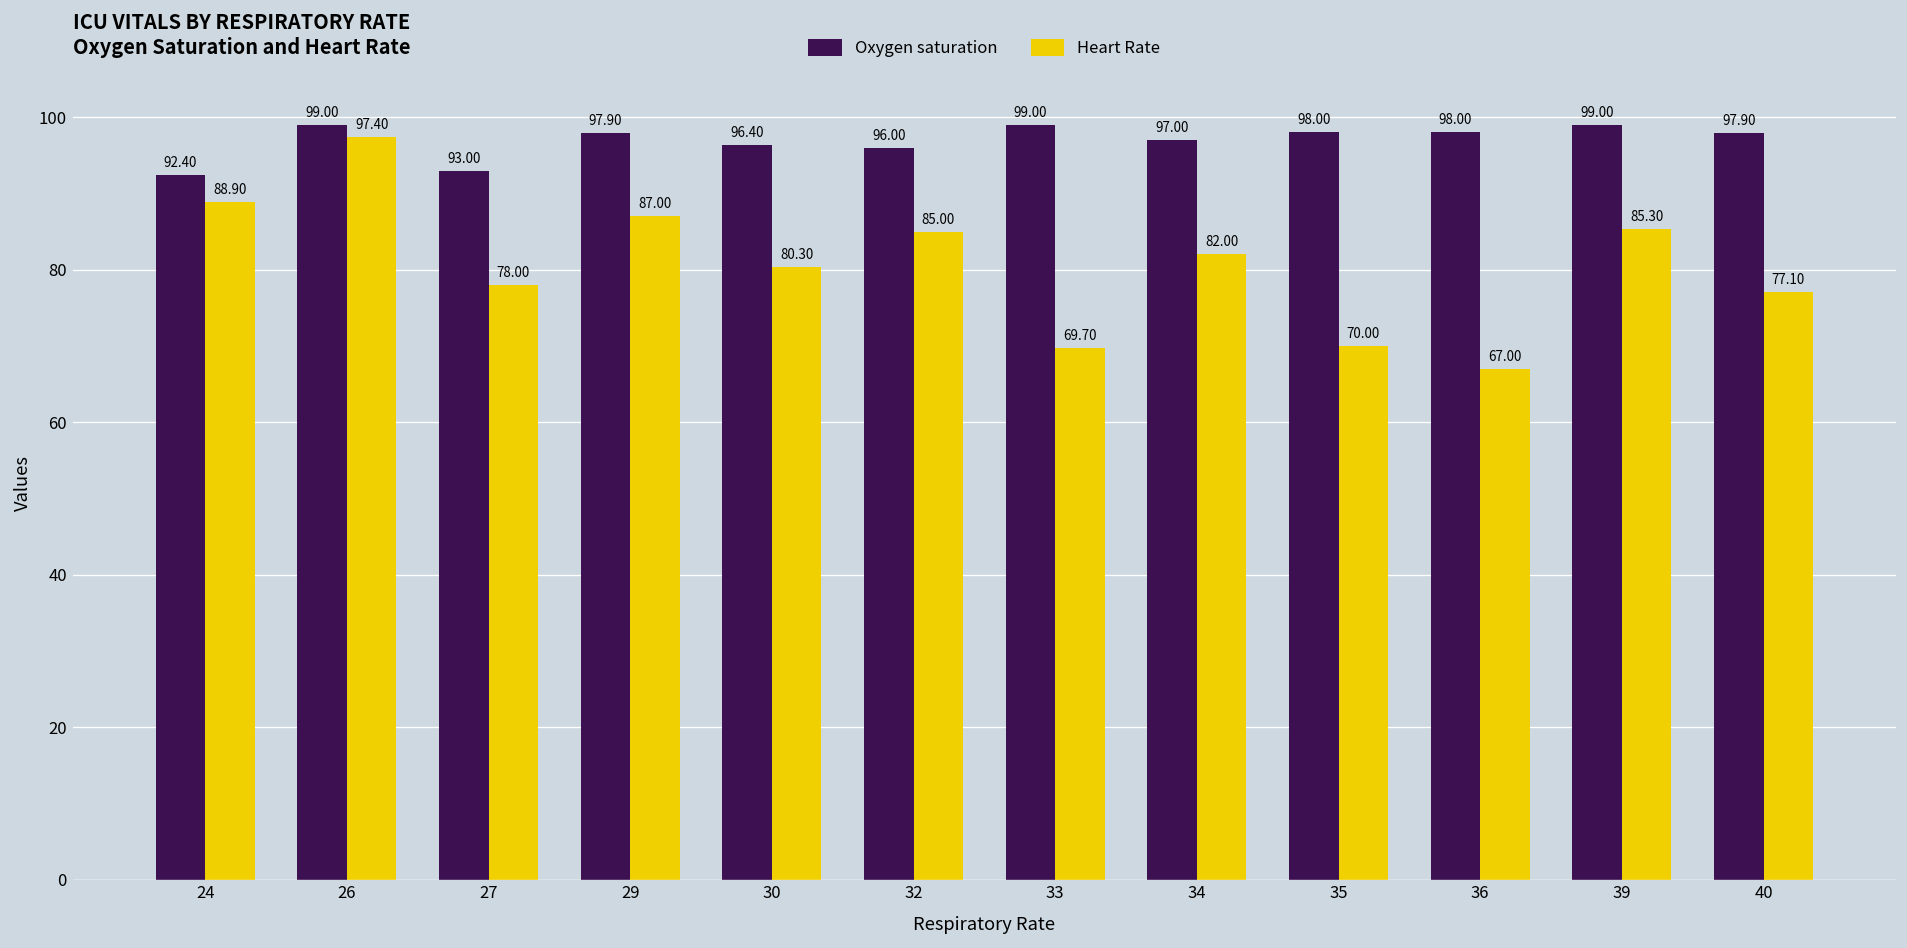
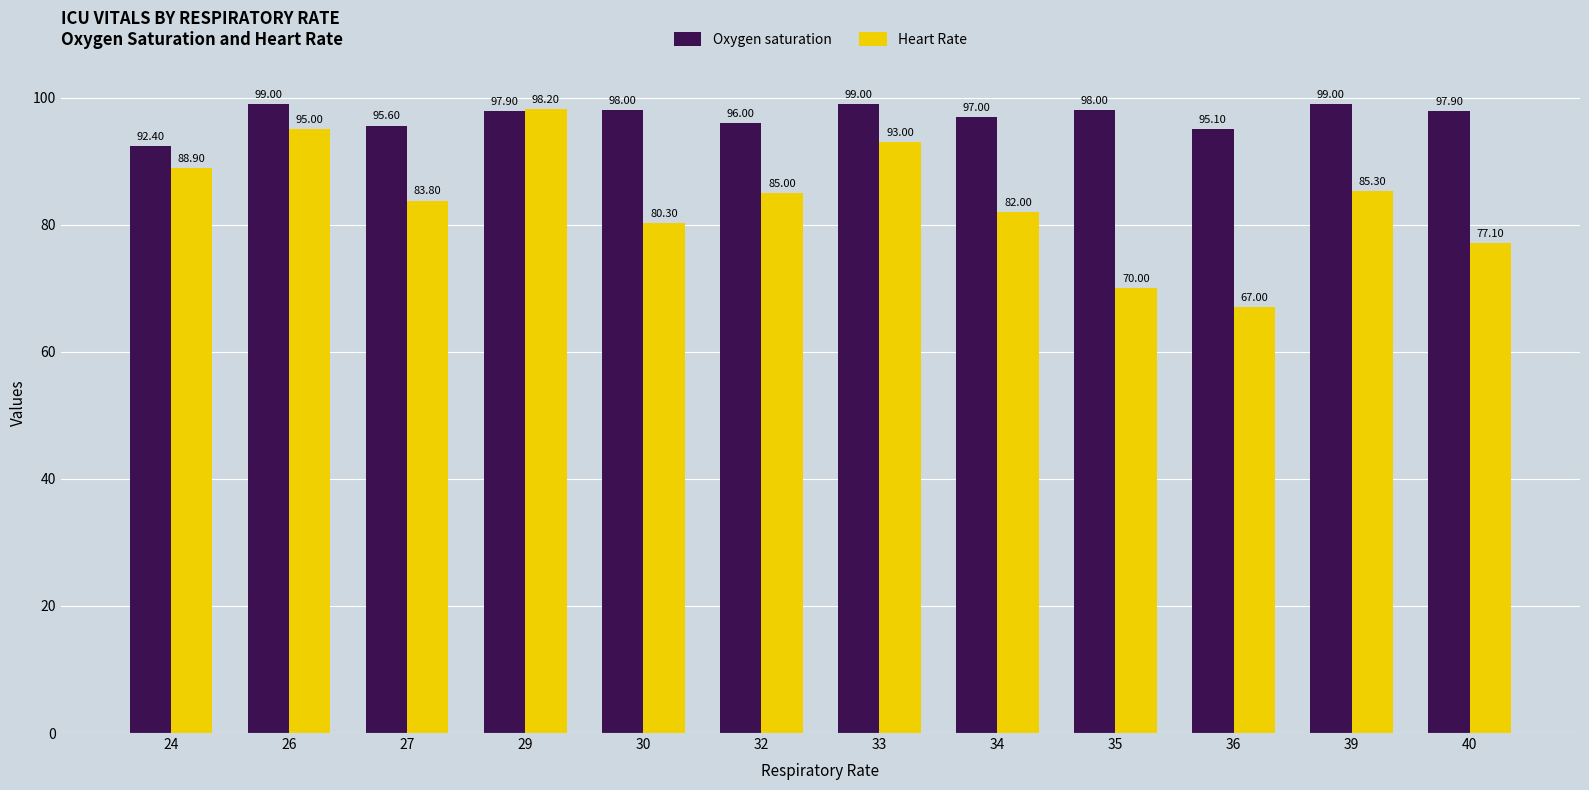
Heart Rate, 26: 97.40 -> 95.00
Oxygen saturation, 27: 93.00 -> 95.60
Heart Rate, 27: 78.00 -> 83.80
Heart Rate, 29: 87.00 -> 98.20
Oxygen saturation, 30: 96.40 -> 98.00
Heart Rate, 33: 69.70 -> 93.00
Oxygen saturation, 36: 98.00 -> 95.10
